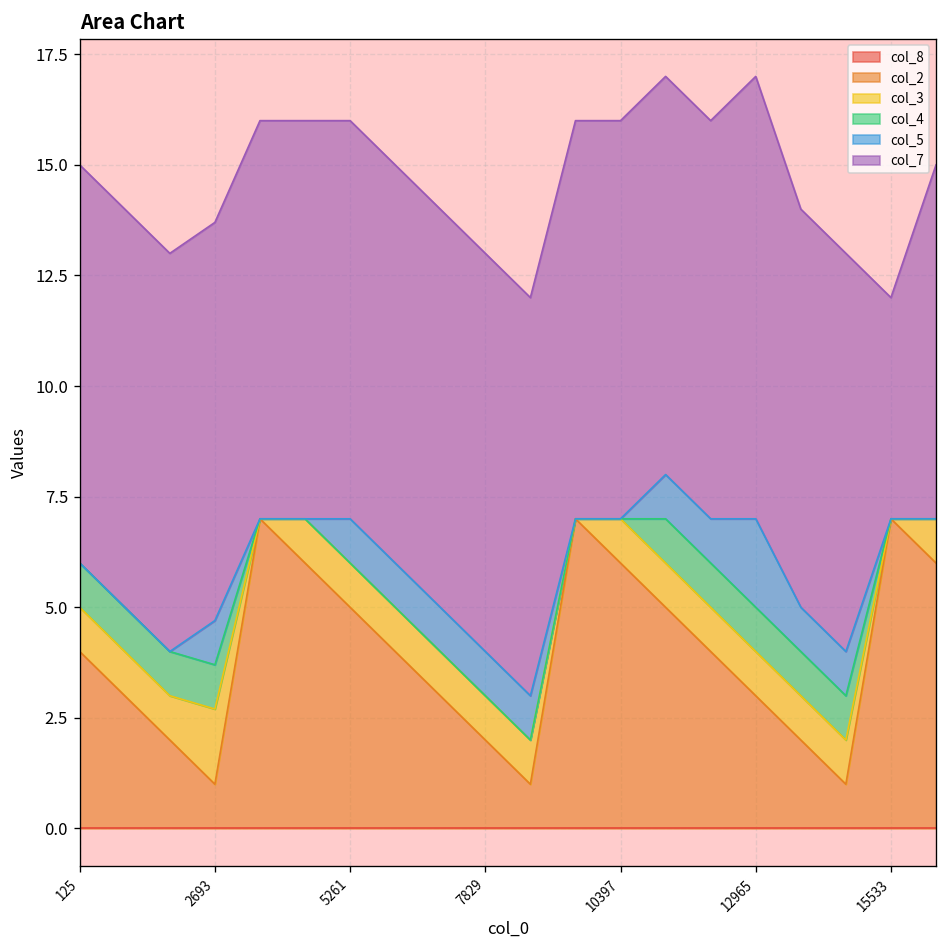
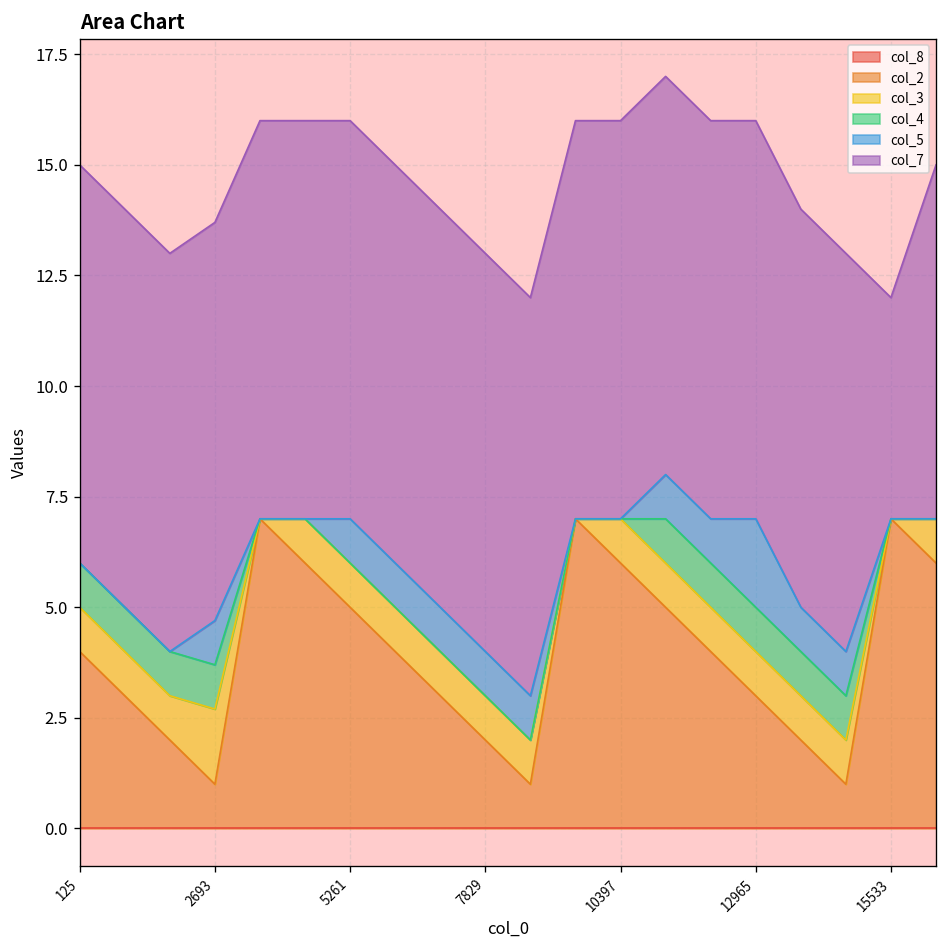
col_7, 12965: 10 -> 9
